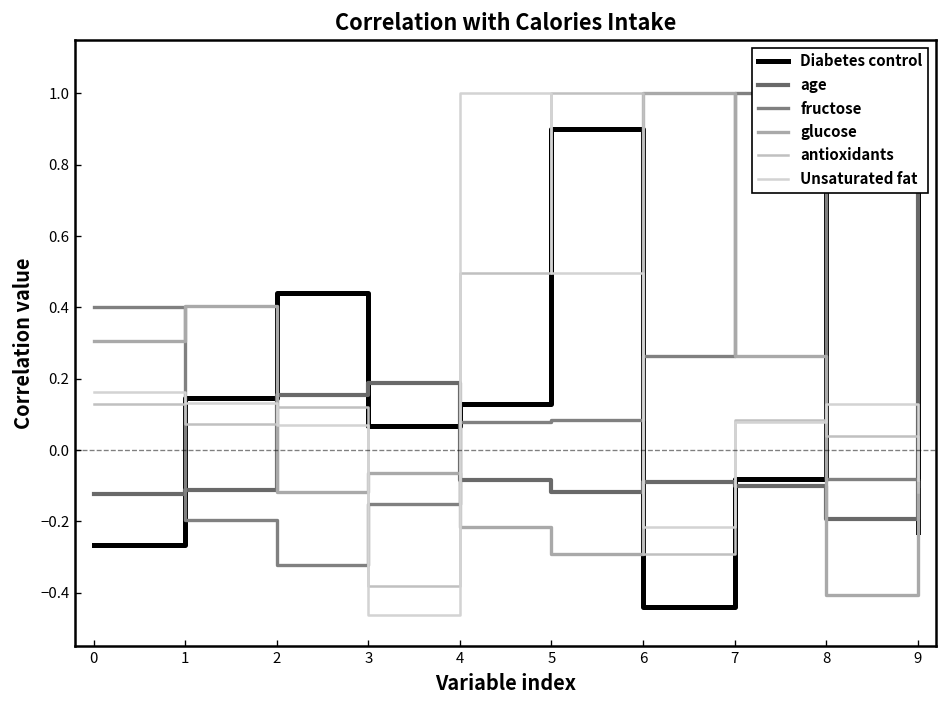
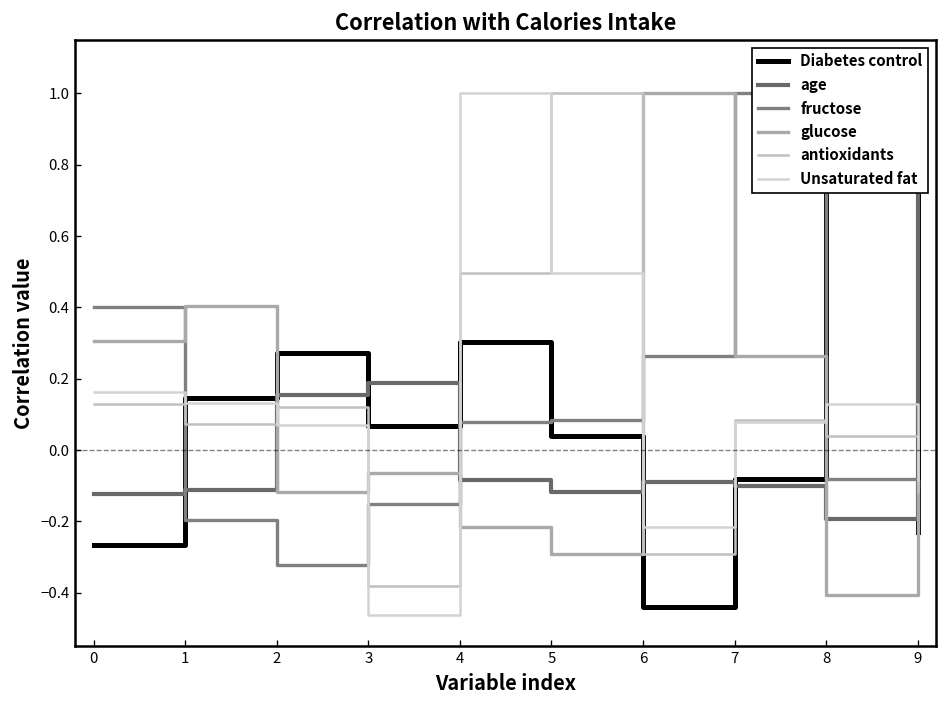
Diabetes control, 2: 0.44 -> 0.27
Diabetes control, 4: 0.13 -> 0.30
Diabetes control, 5: 0.90 -> 0.04
